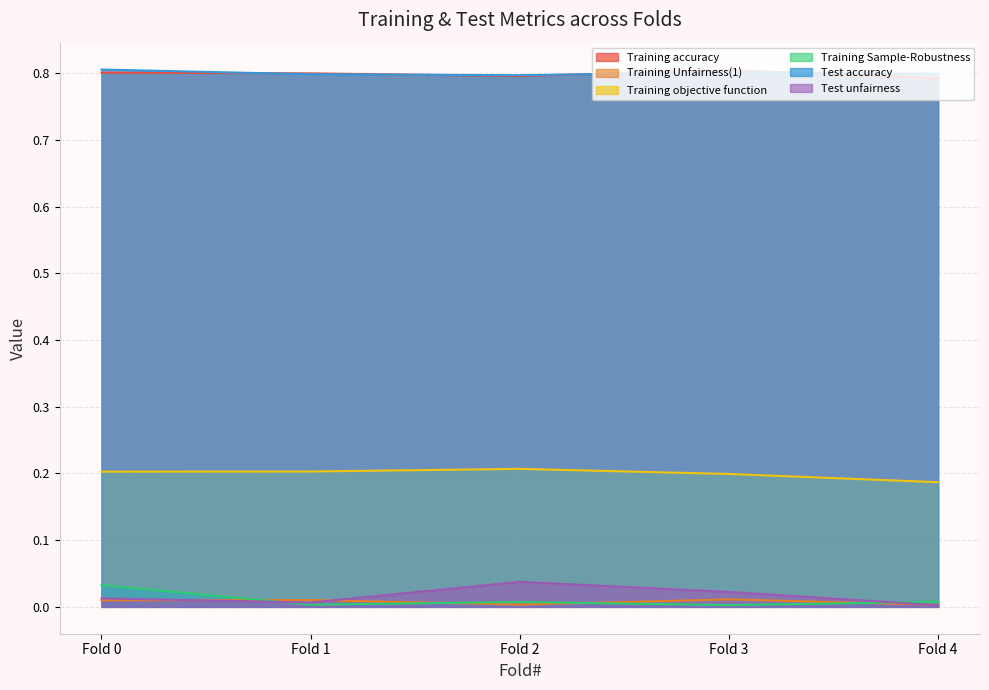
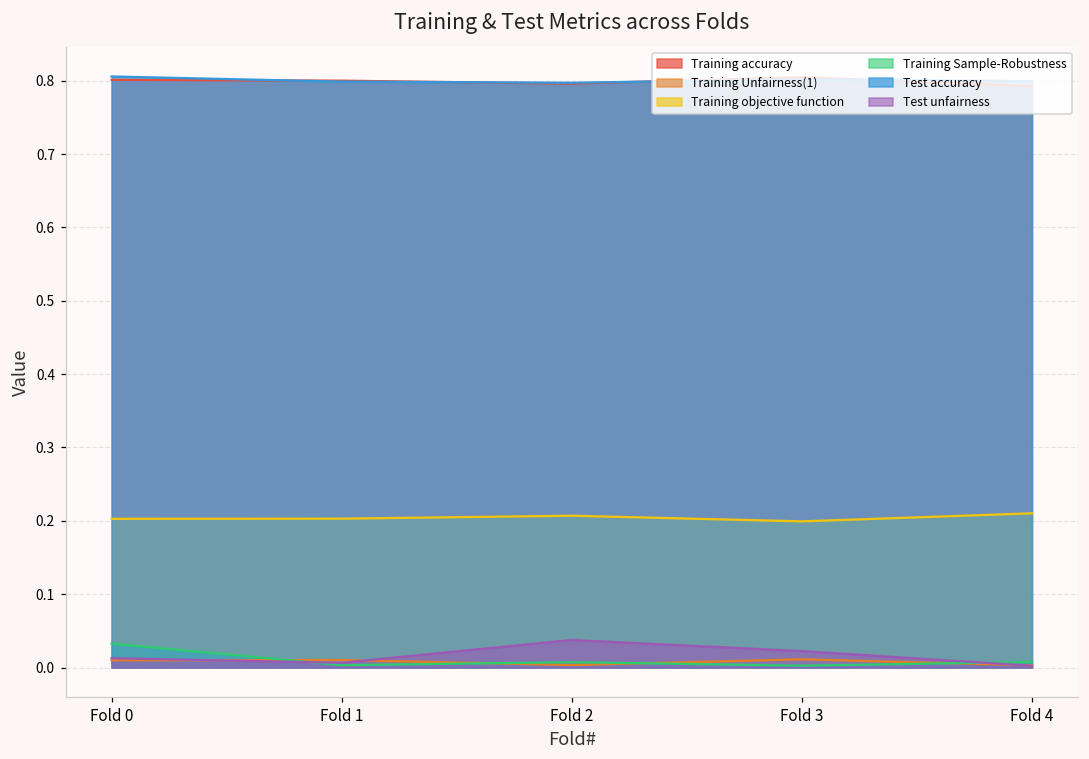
Training objective function, Fold 4: 0.19 -> 0.21
